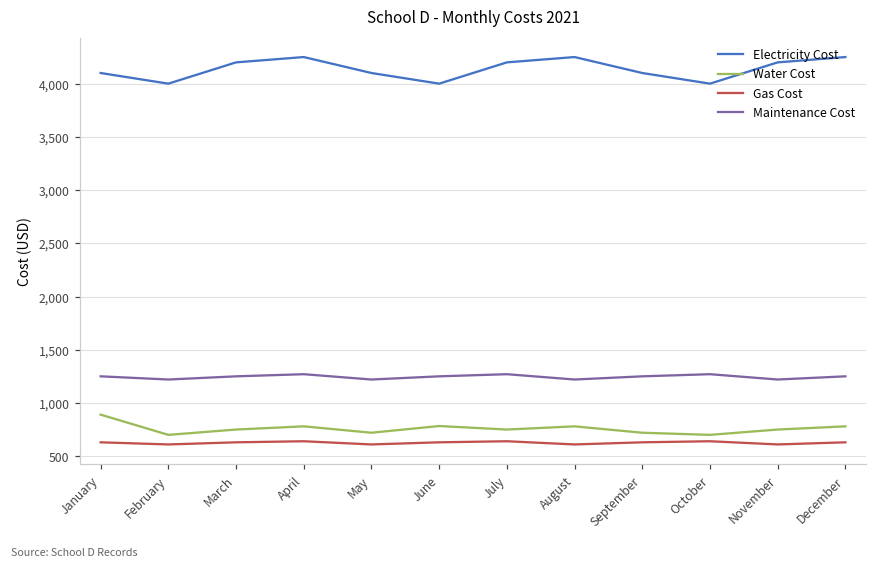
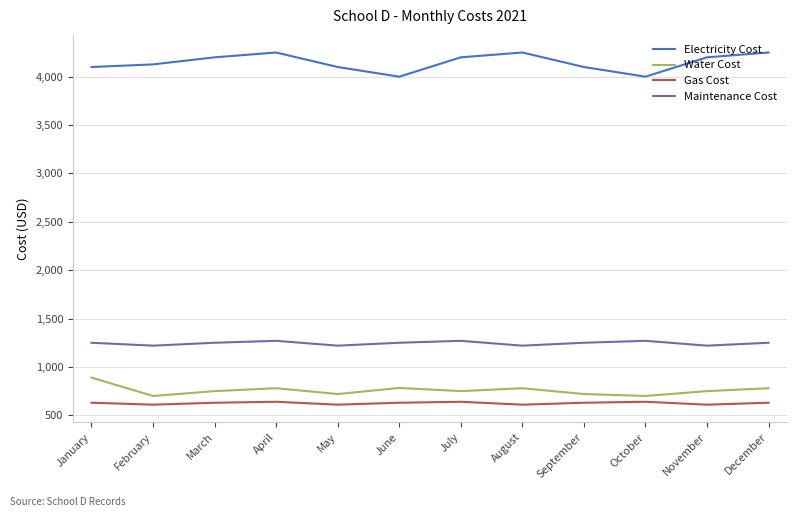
Electricity Cost, February: 4,000 -> 4,100
